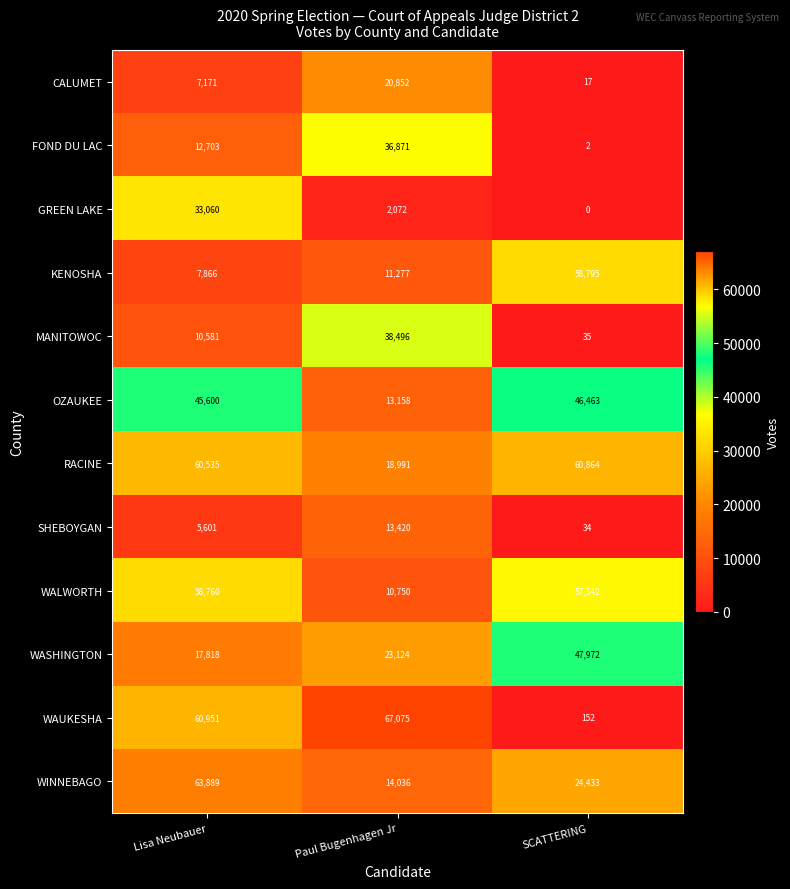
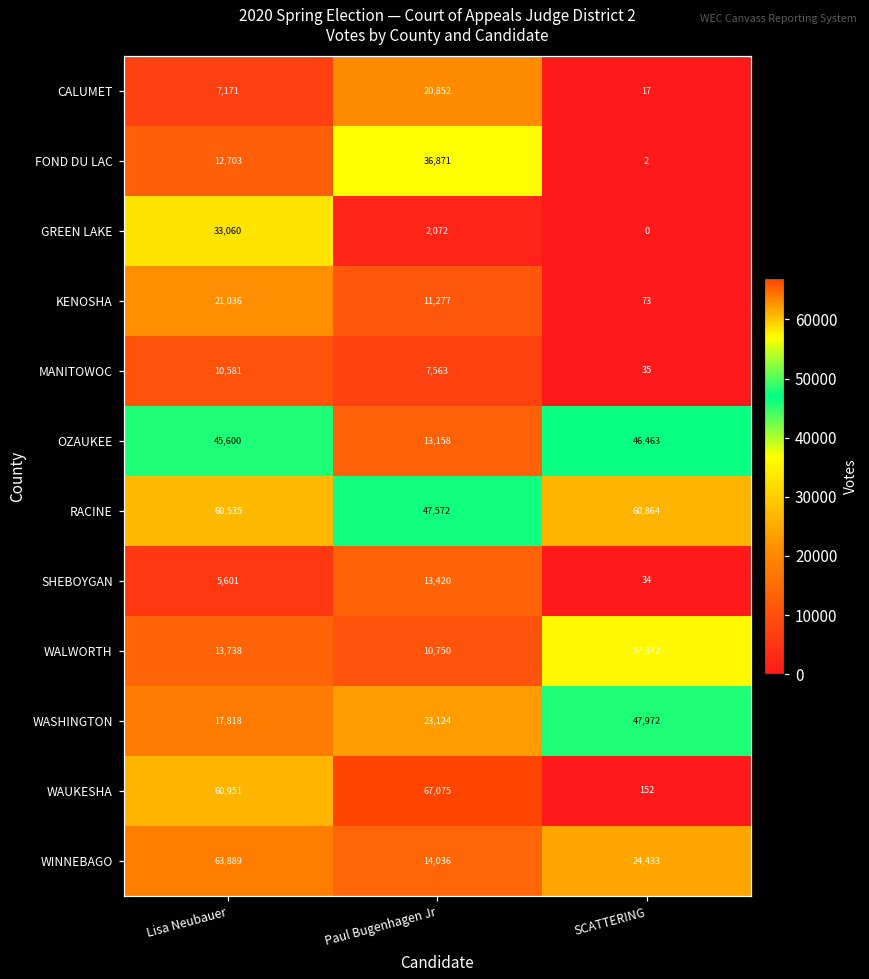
KENOSHA, Lisa Neubauer: 7,866 -> 21,036
KENOSHA, SCATTERING: 58,795 -> 73
MANITOWOC, Paul Bugenhagen Jr: 38,496 -> 7,563
RACINE, Paul Bugenhagen Jr: 18,991 -> 47,572
WALWORTH, Lisa Neubauer: 58,760 -> 13,738
